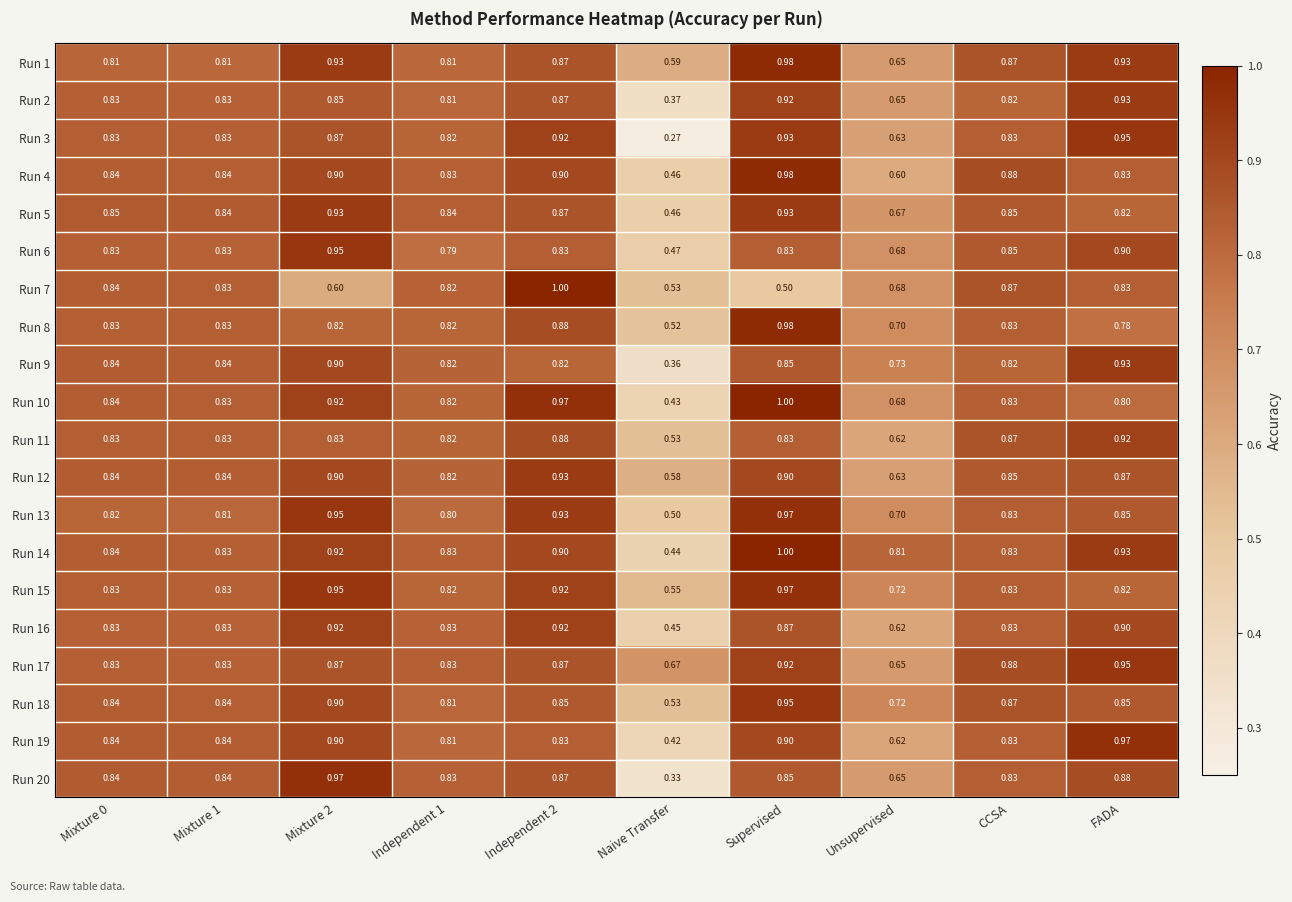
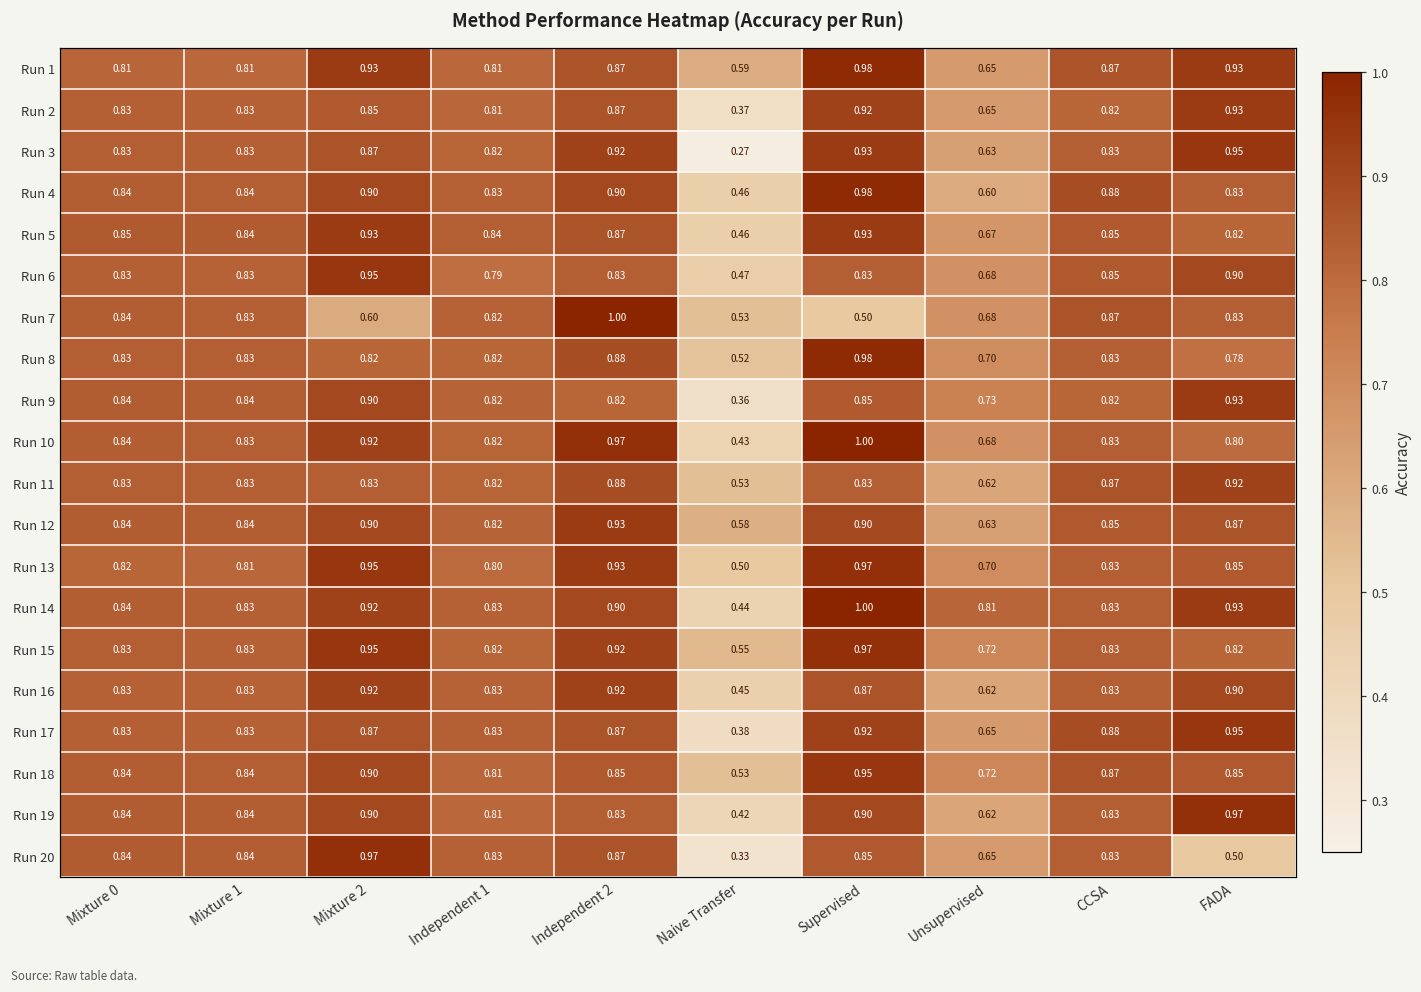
Run 17, Naive Transfer: 0.67 -> 0.38
Run 20, FADA: 0.88 -> 0.50
